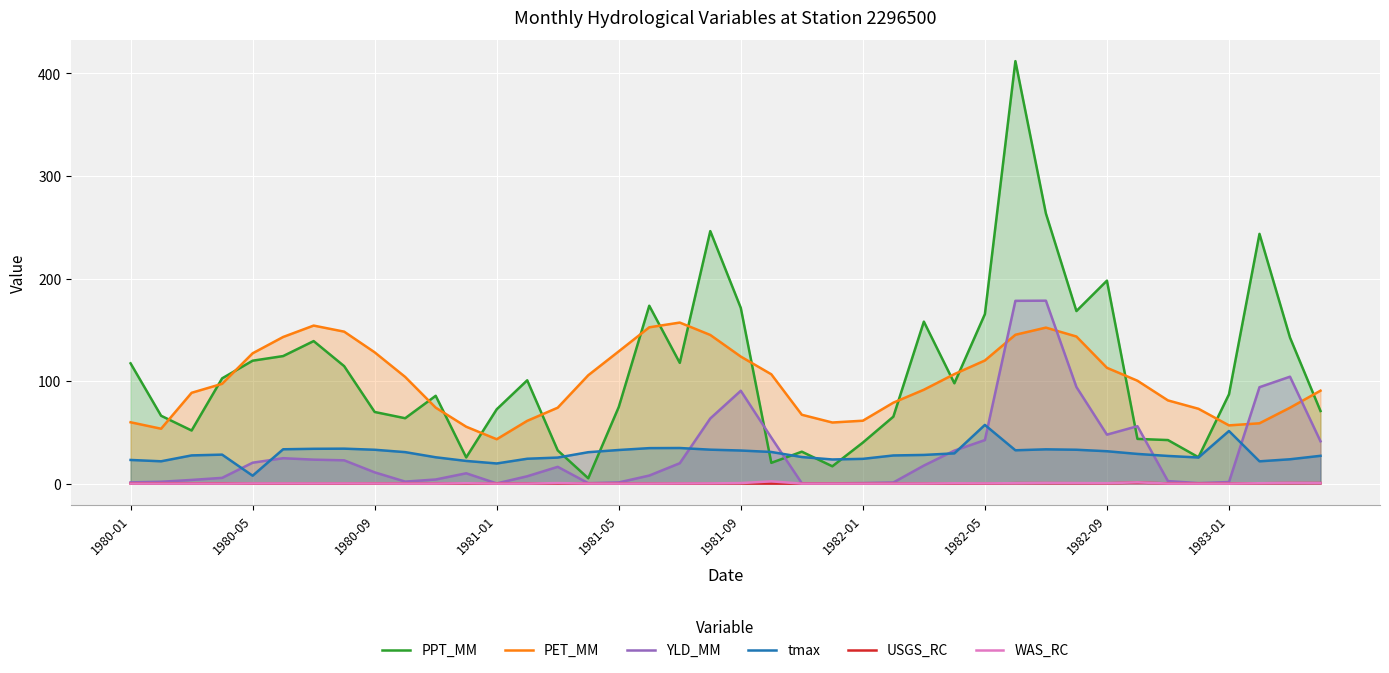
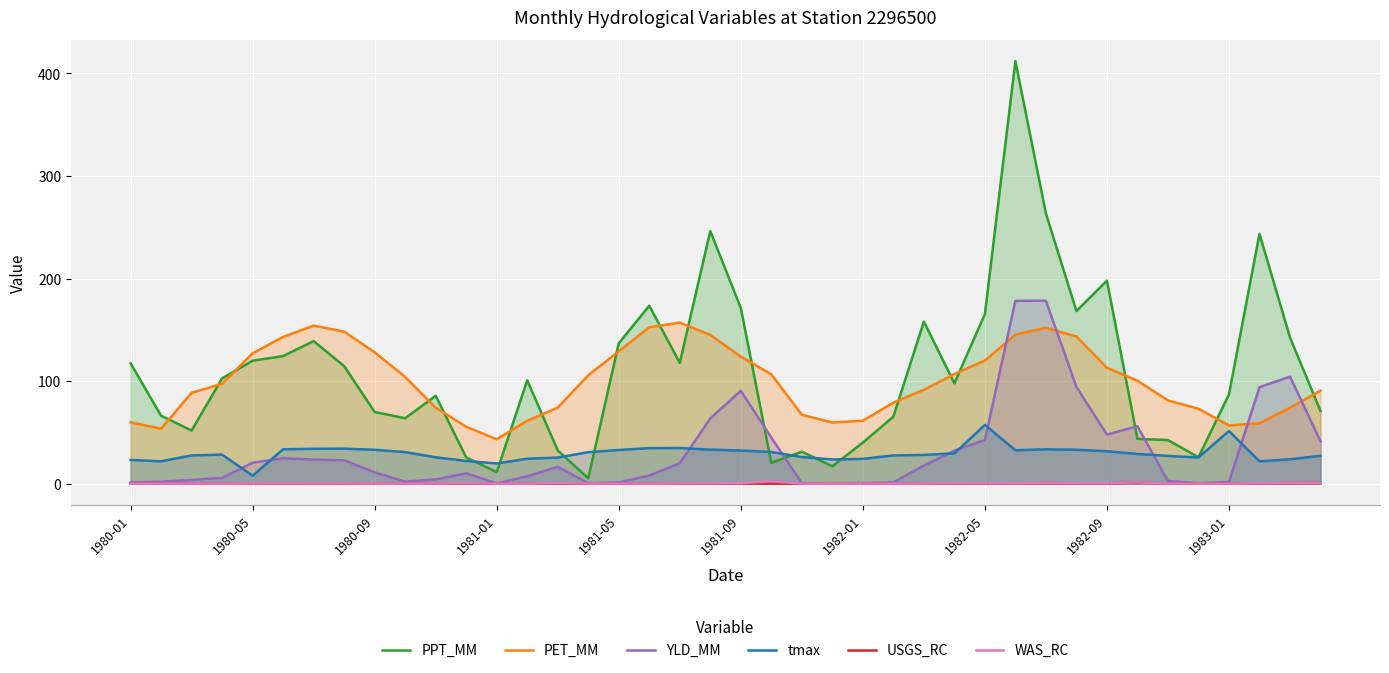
PPT_MM, 1981-01: 72 -> 11
PPT_MM, 1981-05: 75 -> 137
